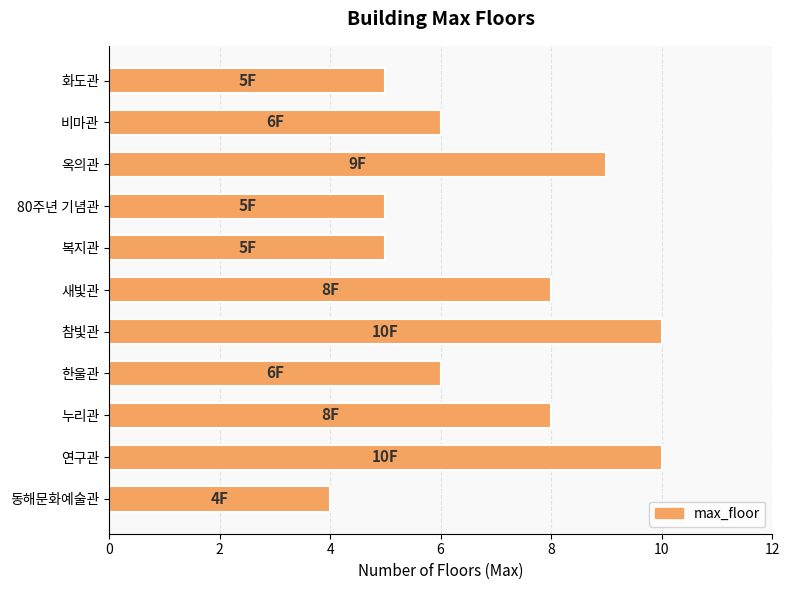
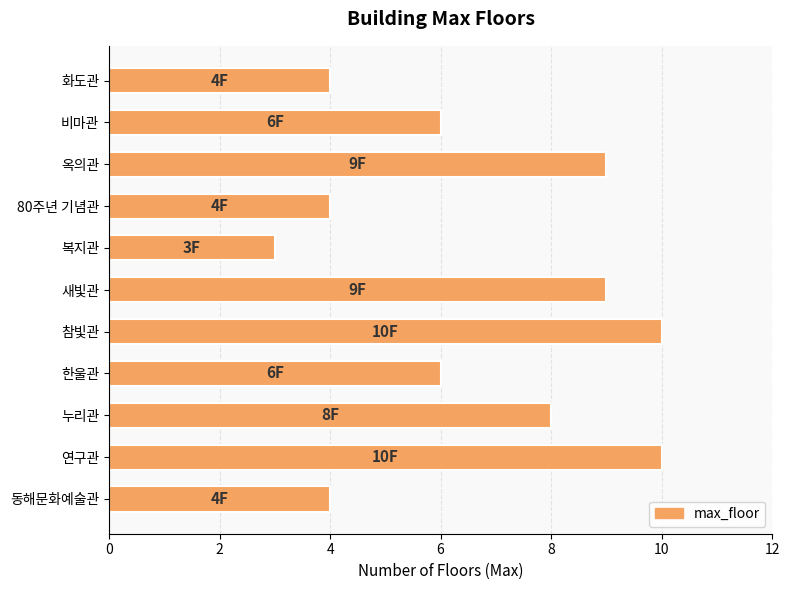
화도관: 5F -> 4F
80주년 기념관: 5F -> 4F
복지관: 5F -> 3F
새빛관: 8F -> 9F
